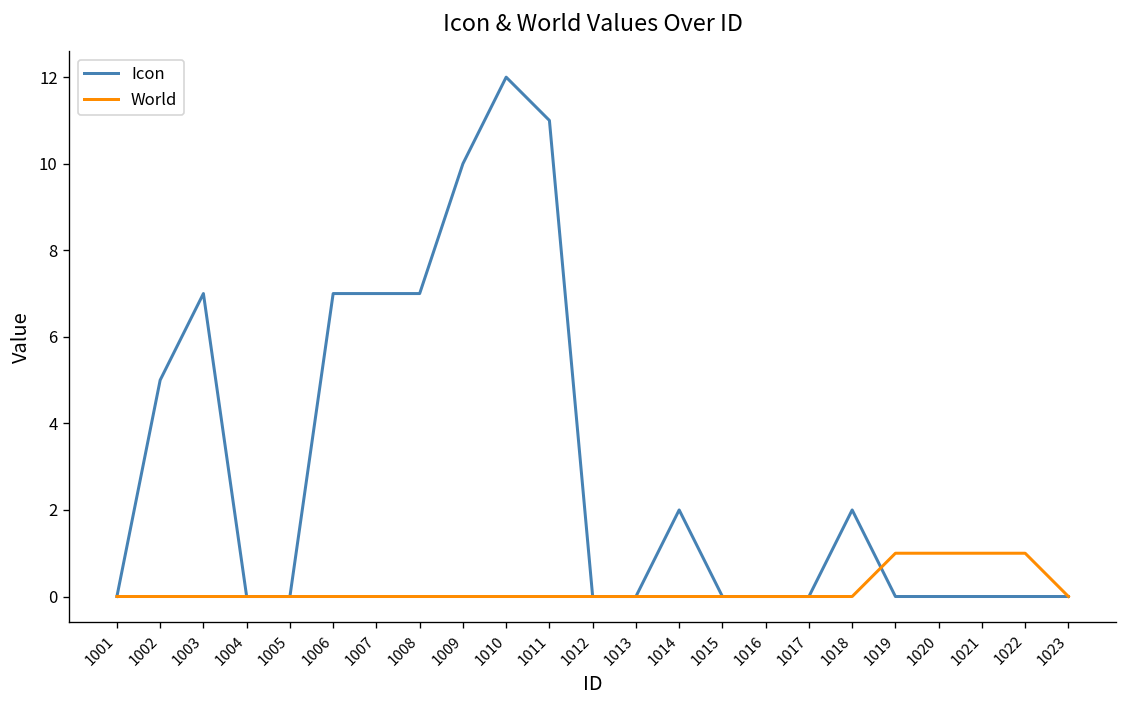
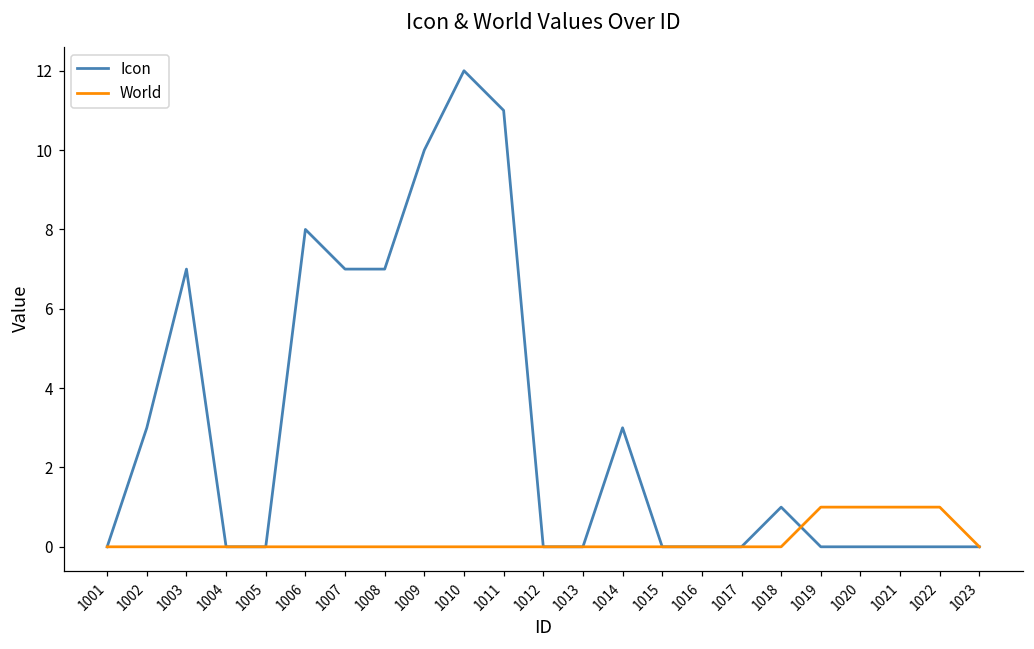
Icon, 1002: 5 -> 3
Icon, 1006: 7 -> 8
Icon, 1014: 2 -> 3
Icon, 1018: 2 -> 1
